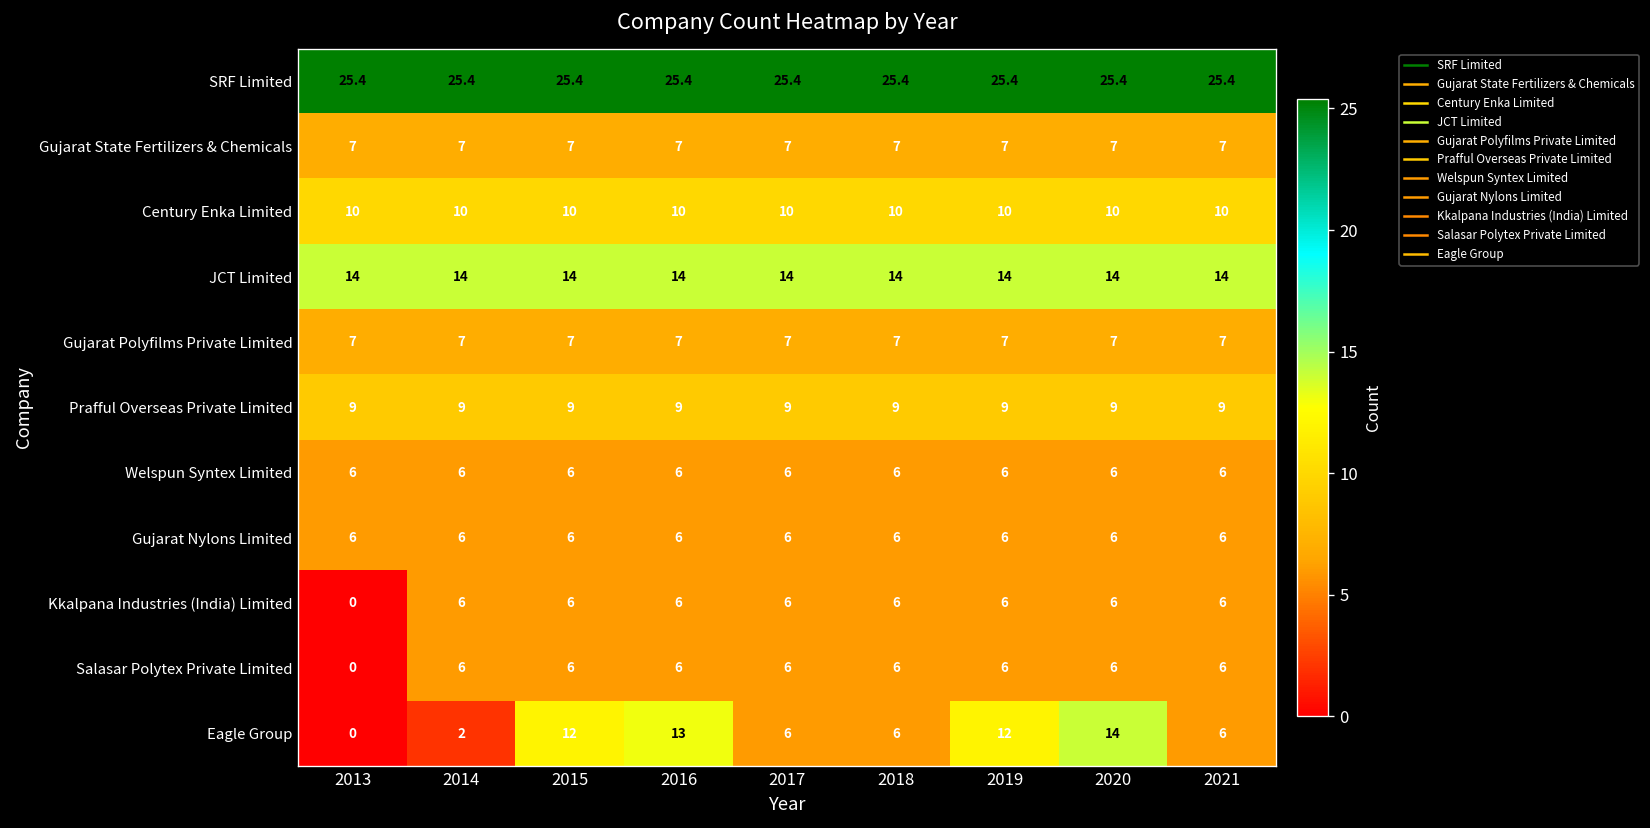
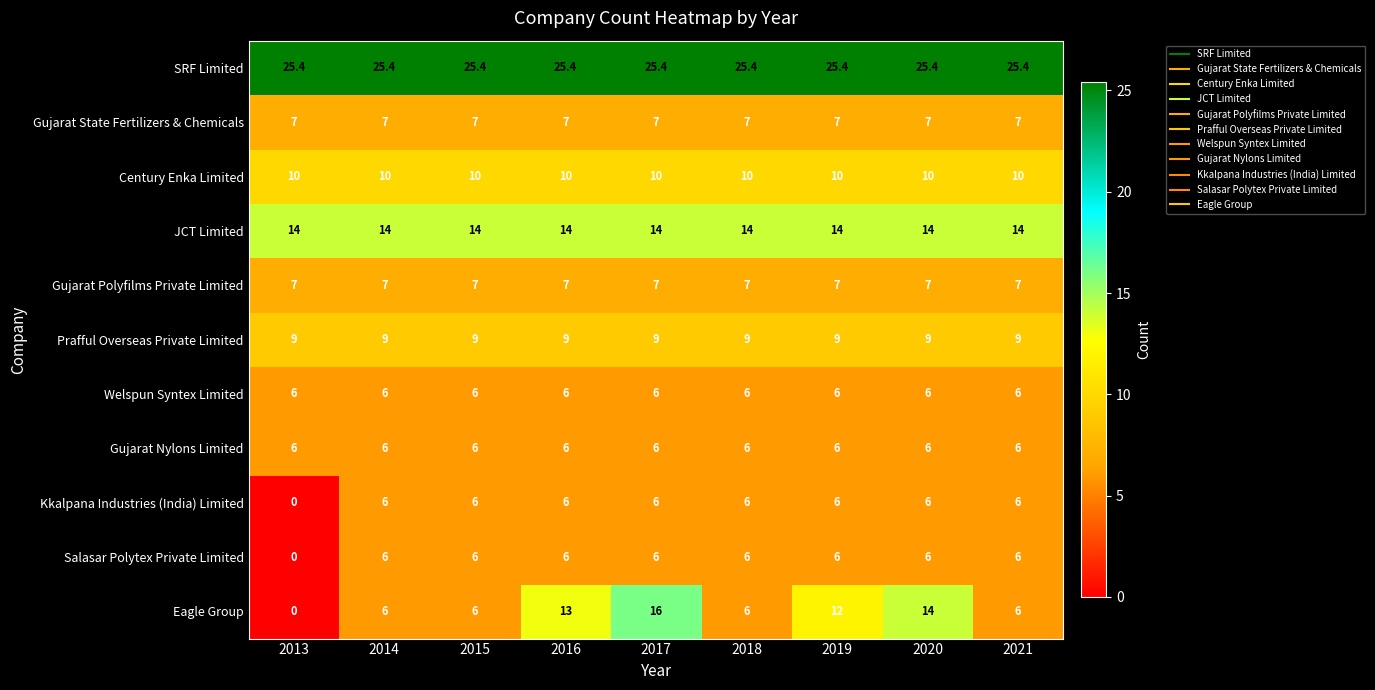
Eagle Group, 2014: 2 -> 6
Eagle Group, 2015: 12 -> 6
Eagle Group, 2017: 6 -> 16
